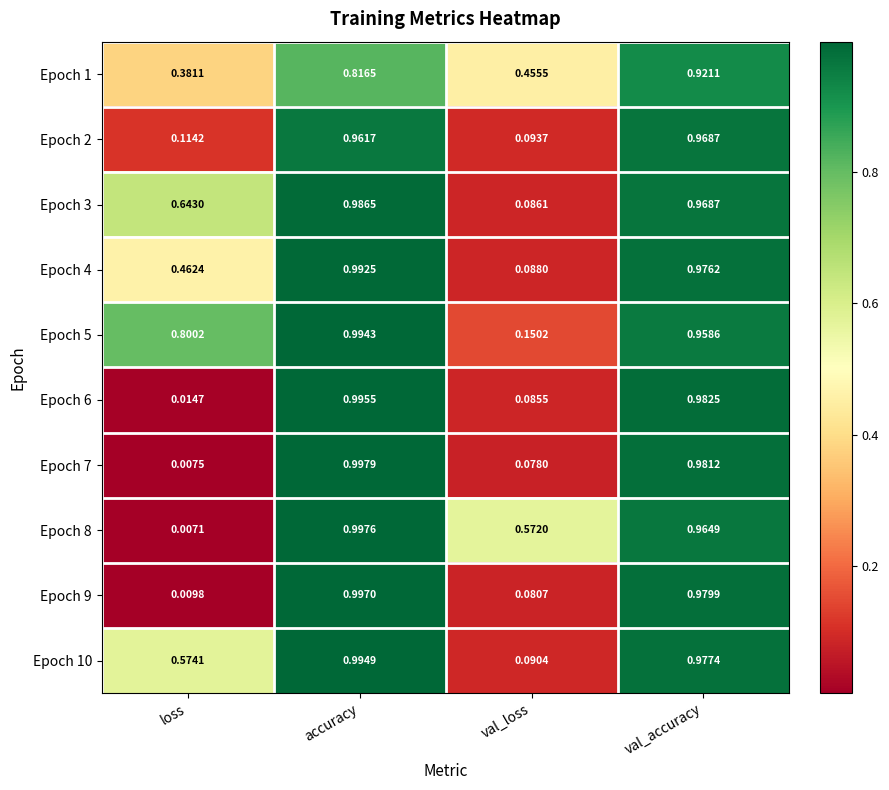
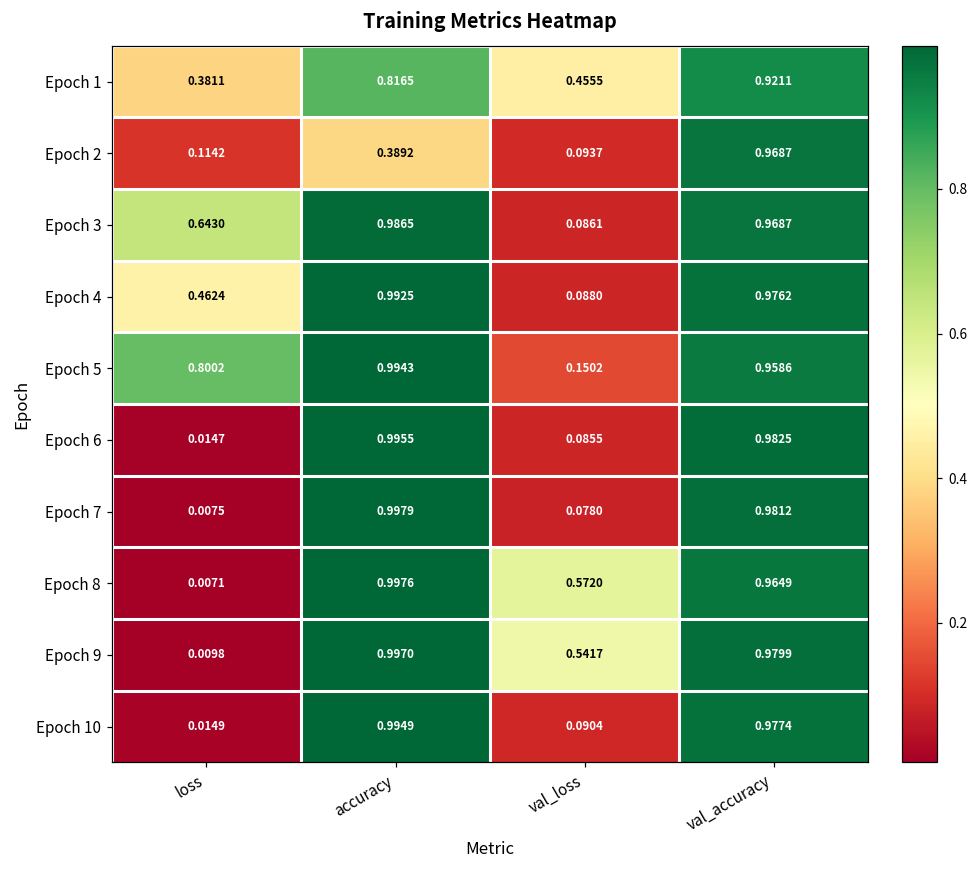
Epoch 2, accuracy: 0.9617 -> 0.3892
Epoch 9, val_loss: 0.0807 -> 0.5417
Epoch 10, loss: 0.5741 -> 0.0149
